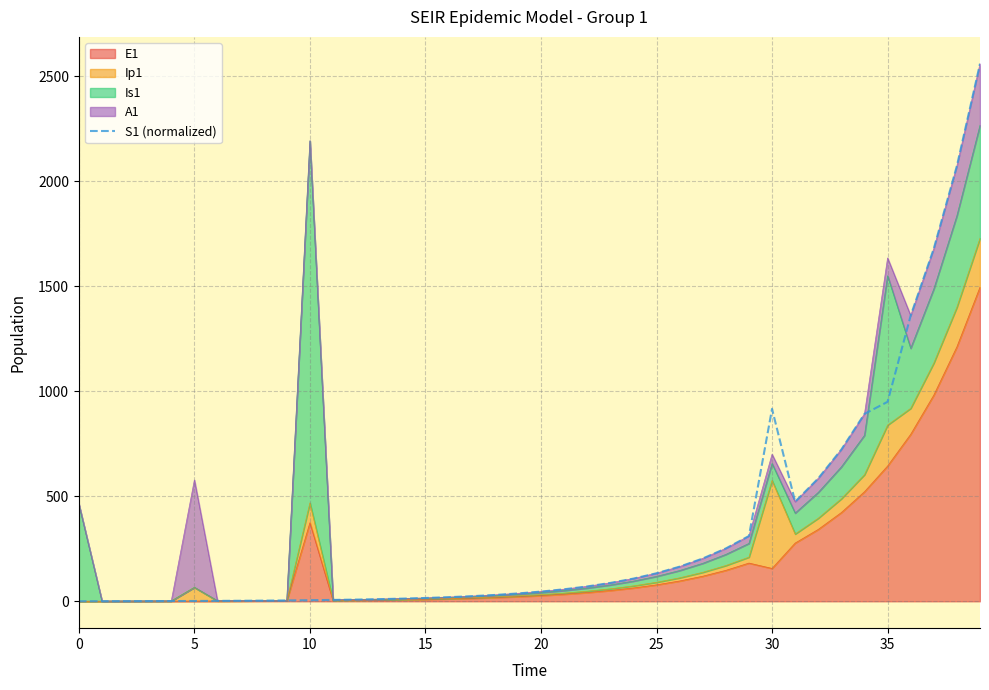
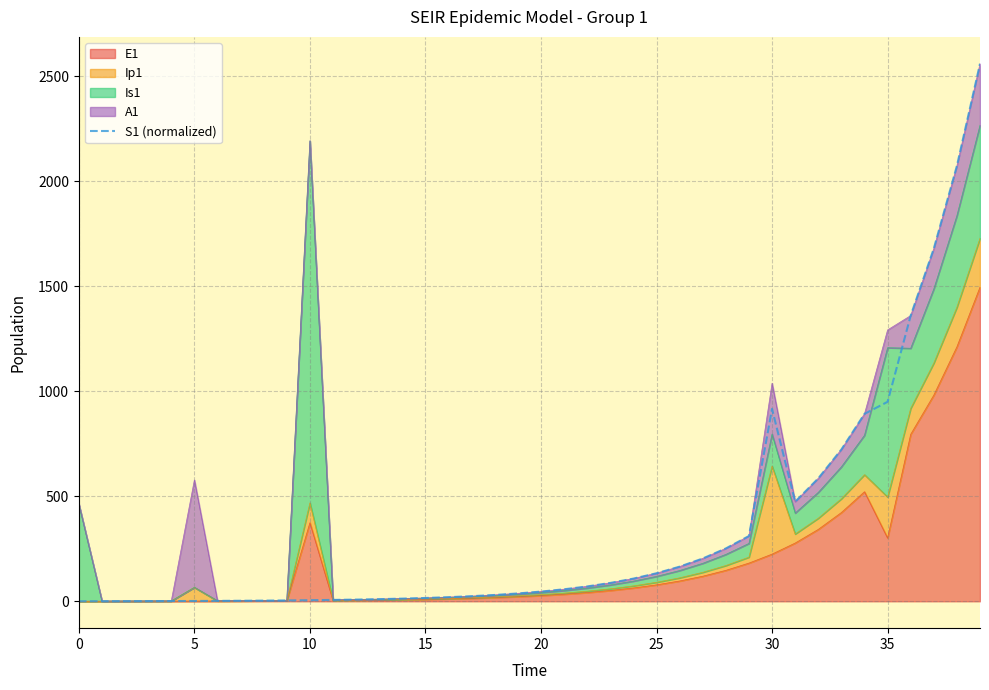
E1, 30: 160 -> 220
Is1, 30: 80 -> 150
A1, 30: 40 -> 240
E1, 35: 640 -> 300
